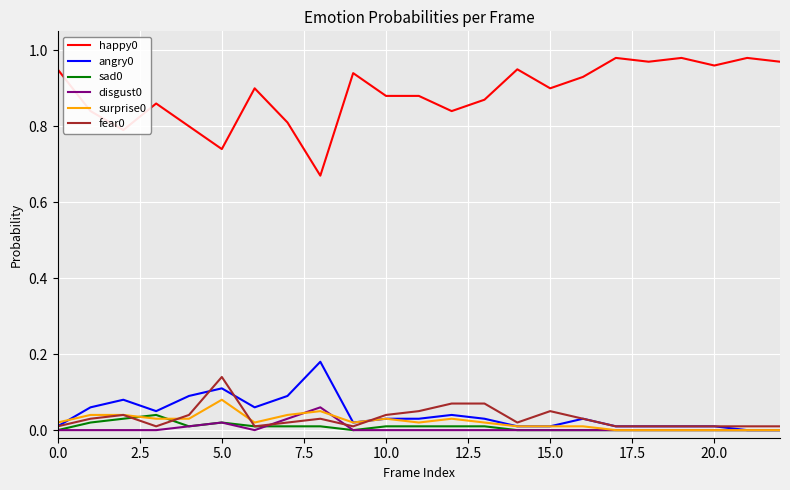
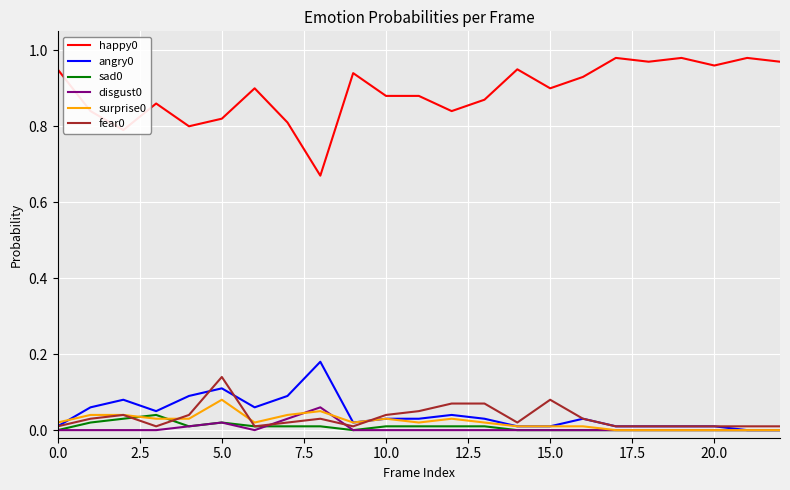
happy0, 5.0: 0.74 -> 0.82
fear0, 15.0: 0.05 -> 0.08
